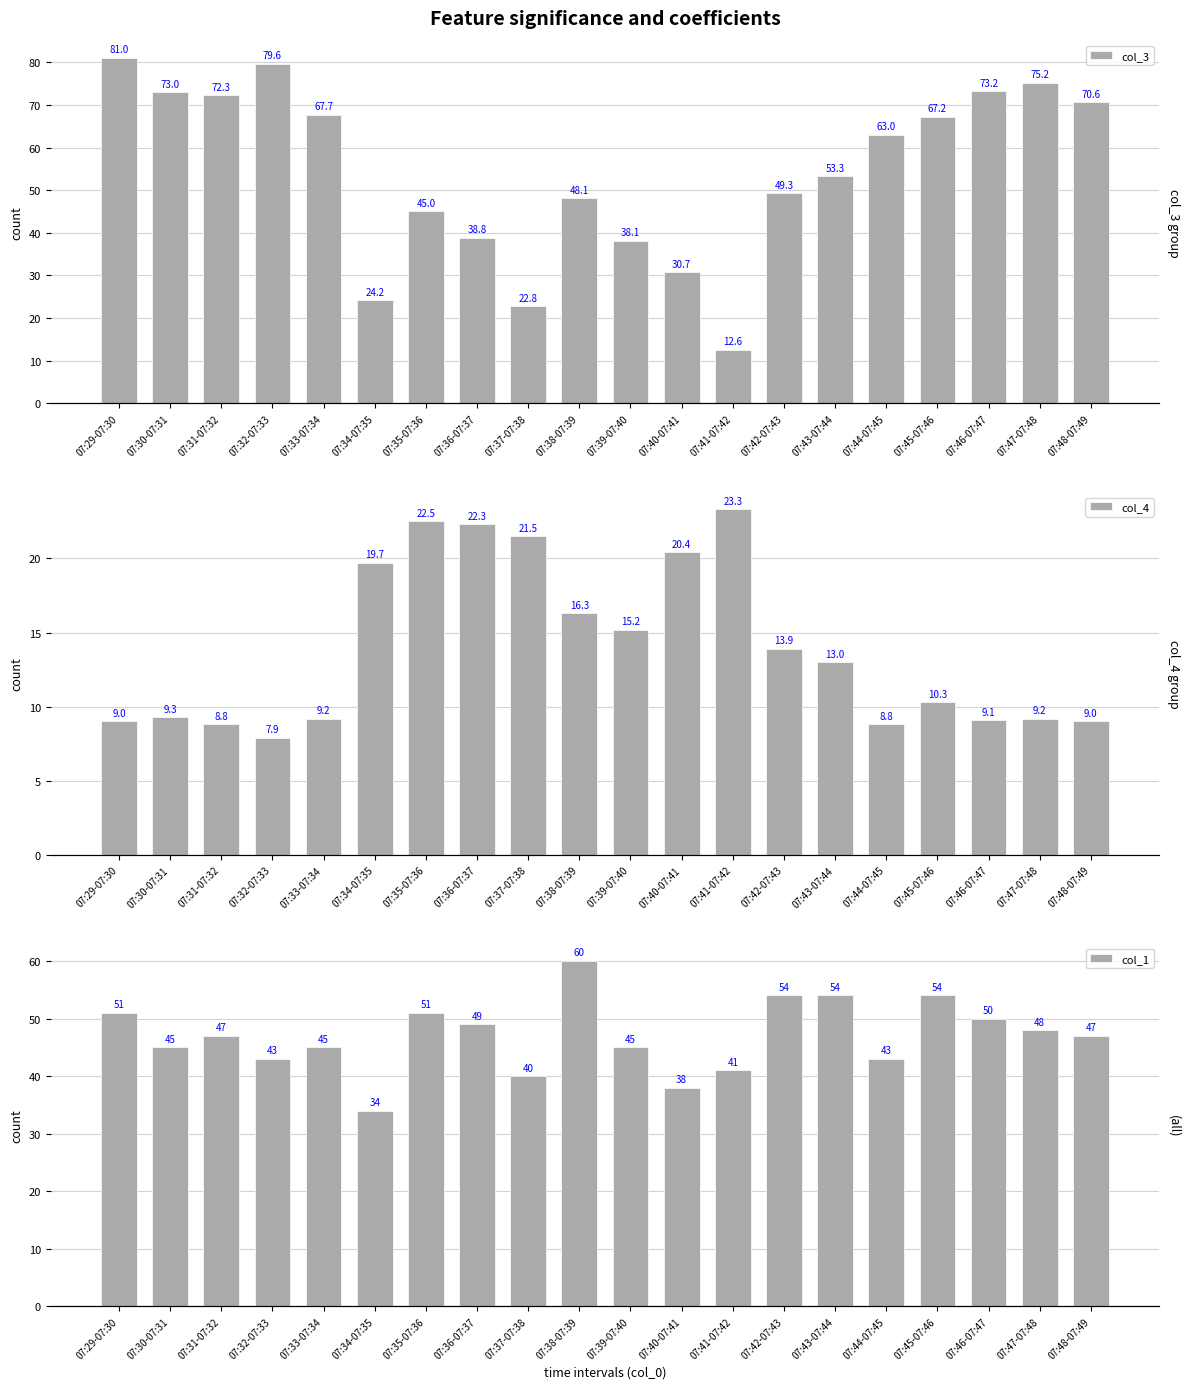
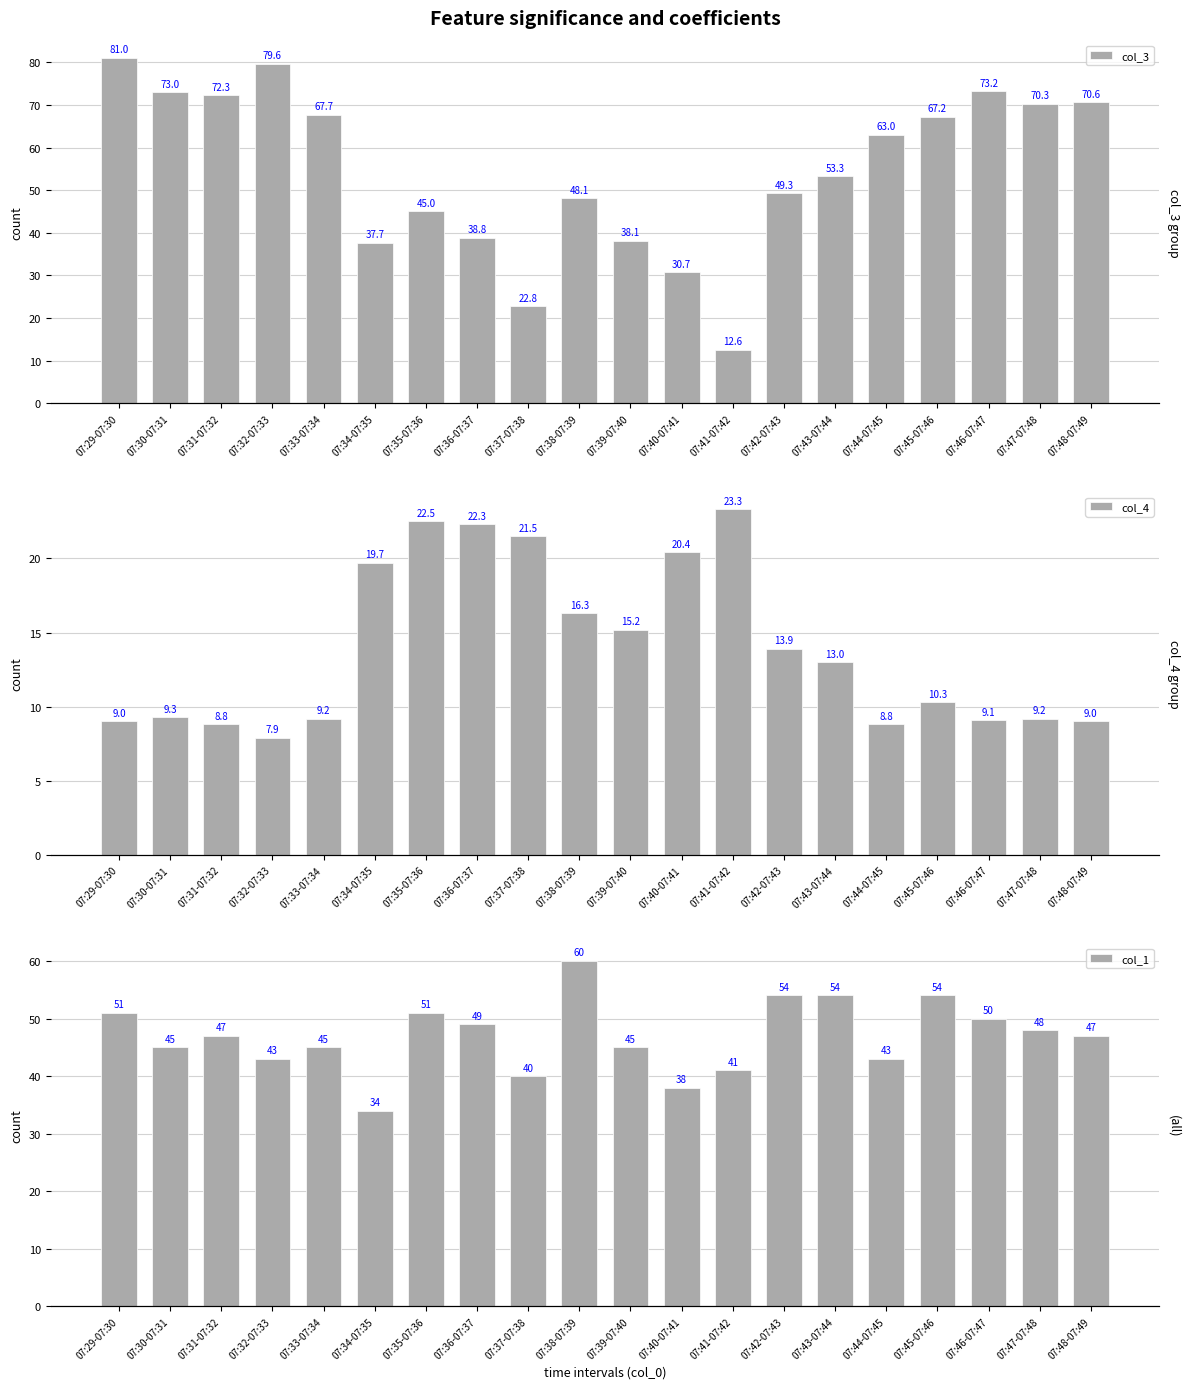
Feature significance and coefficients, 07:34-07:35: 24.2 -> 37.7
Feature significance and coefficients, 07:47-07:48: 75.2 -> 70.3
